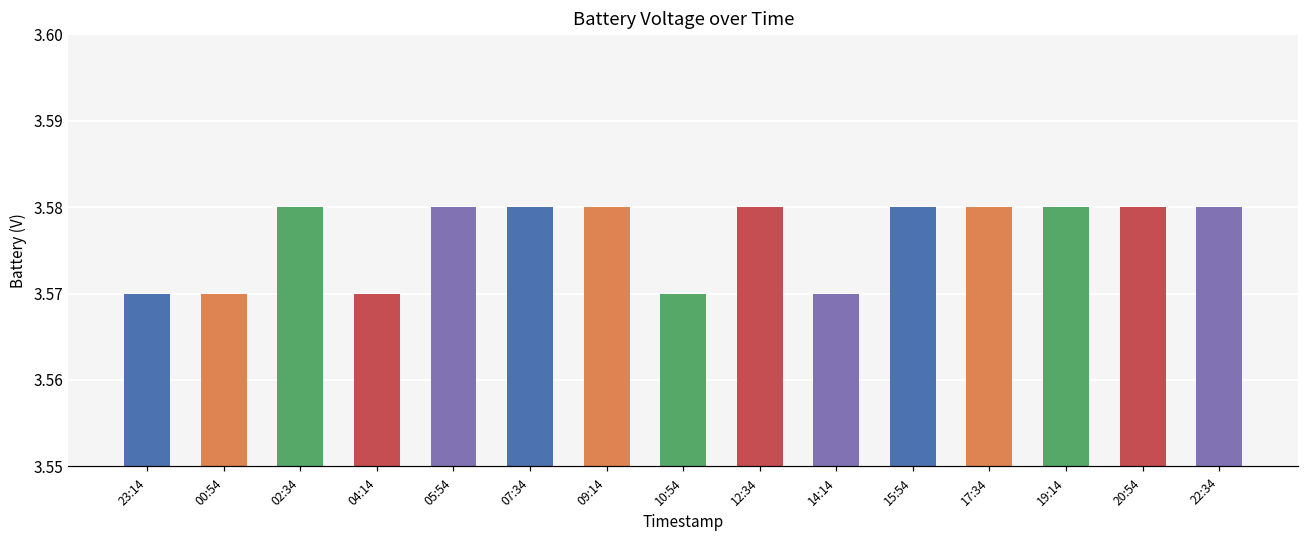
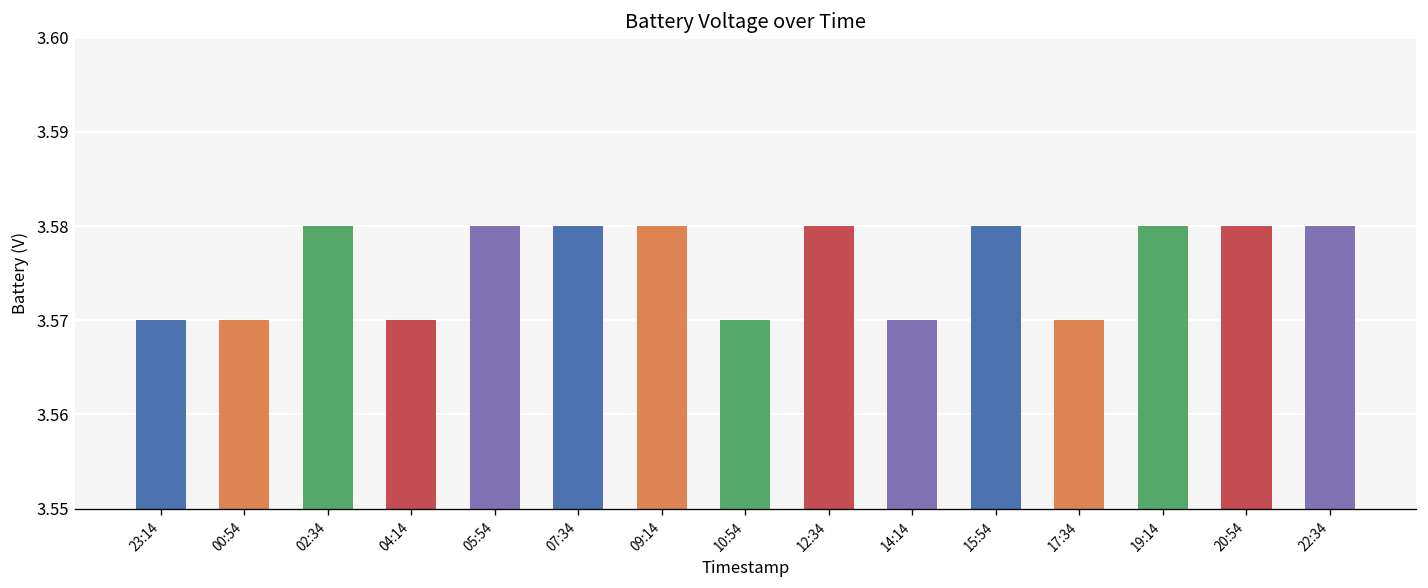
17:34: 3.58 -> 3.57
